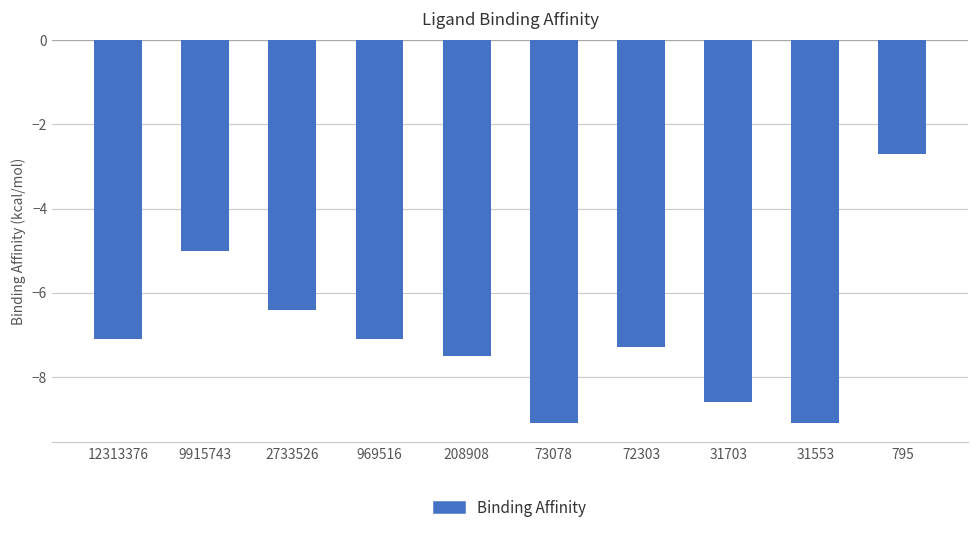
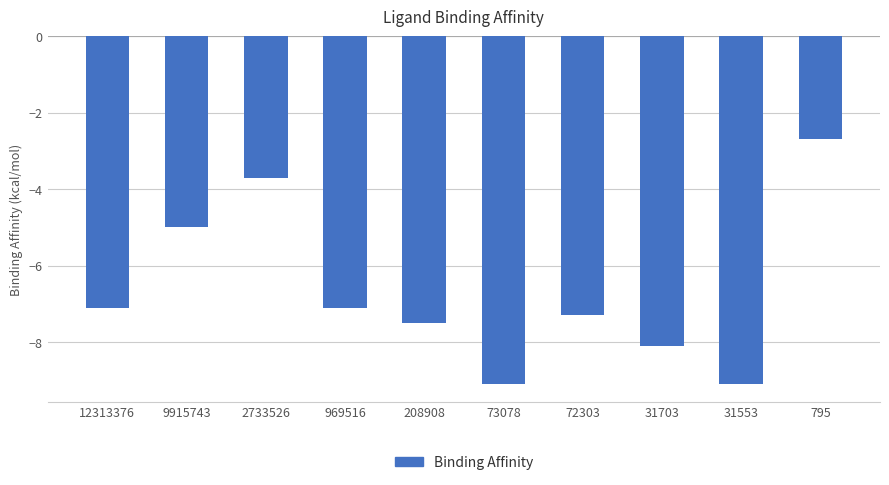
2733526: -6.4 -> -3.7
31703: -8.6 -> -8.1
